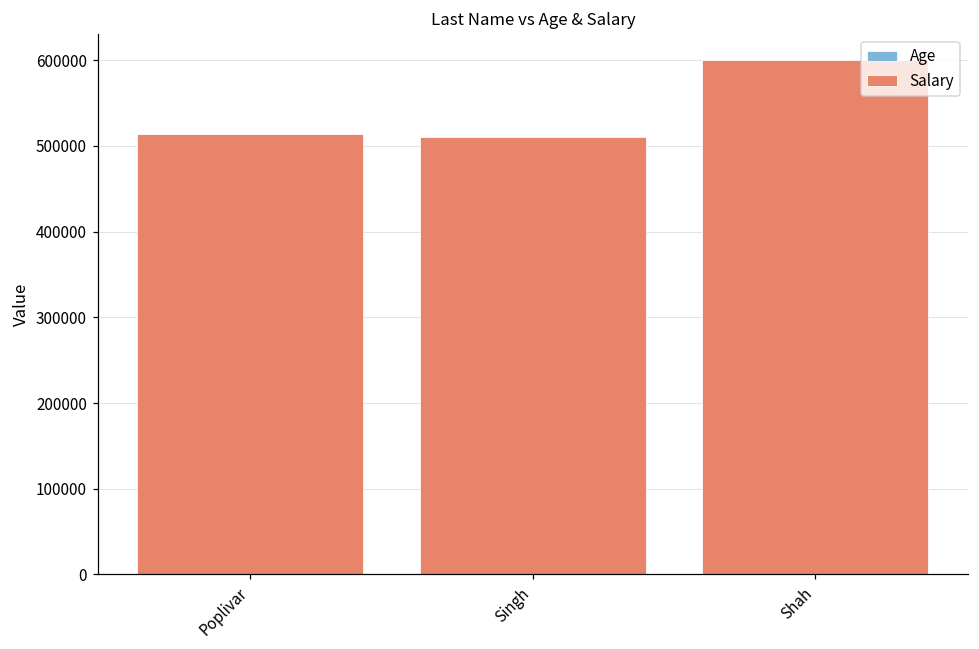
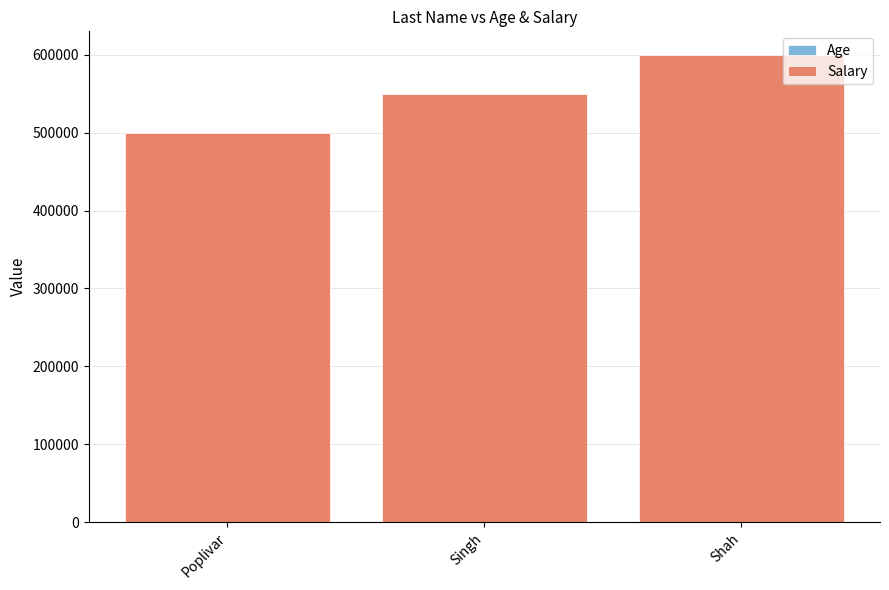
Salary, Poplivar: 510000 -> 500000
Salary, Singh: 510000 -> 550000
